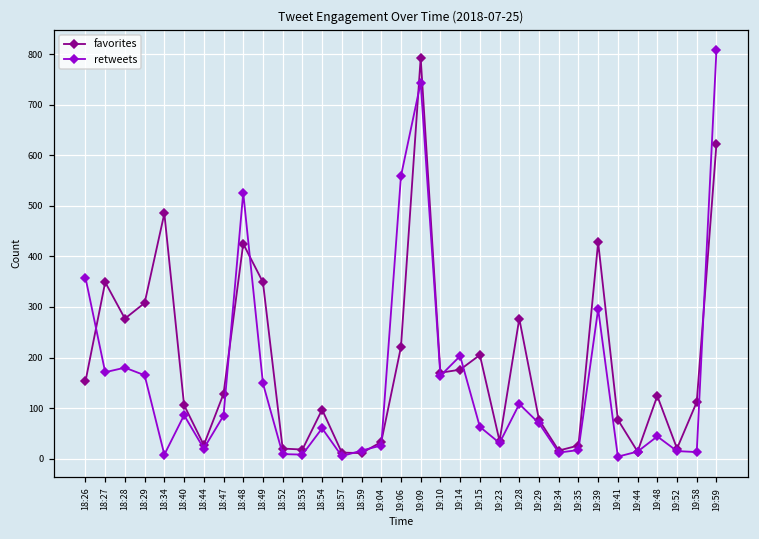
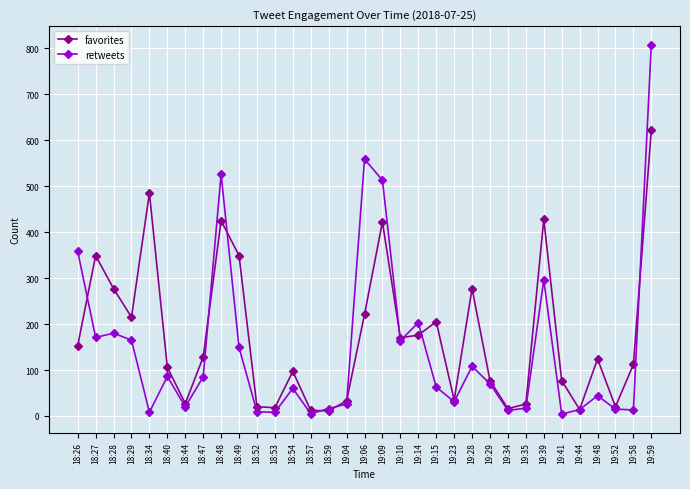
favorites, 18:29: 310 -> 220
favorites, 19:09: 790 -> 420
retweets, 19:09: 740 -> 510
